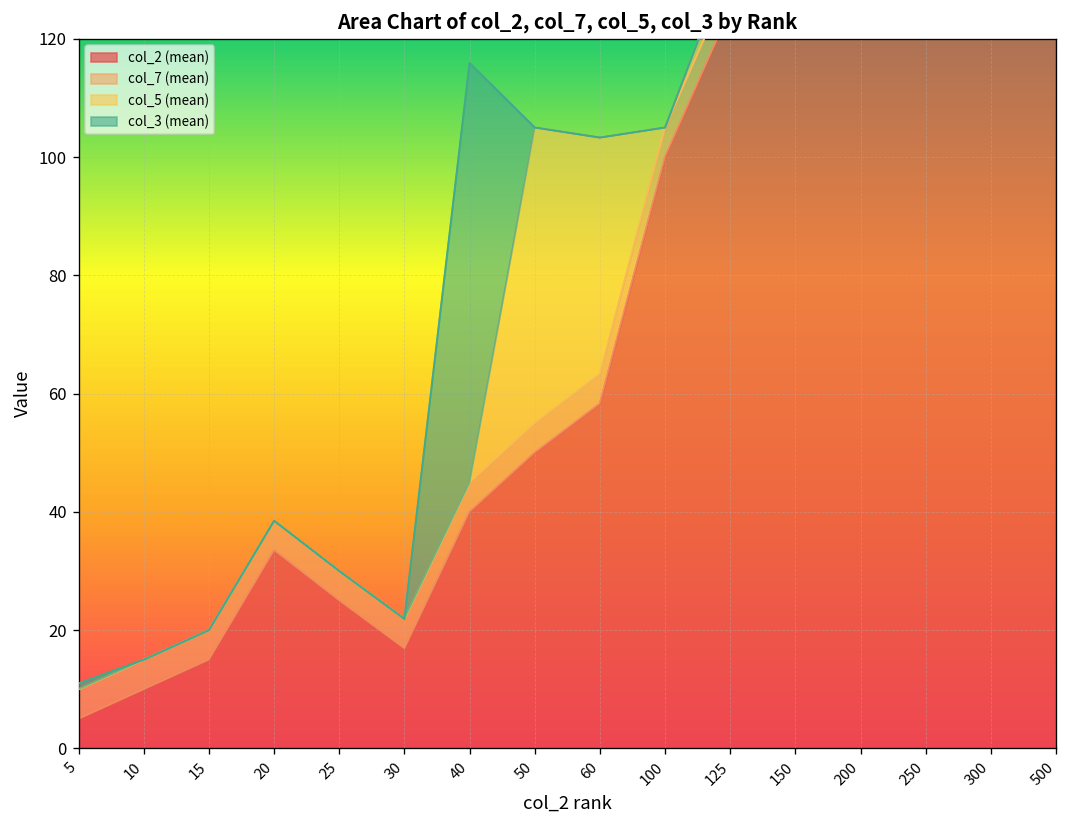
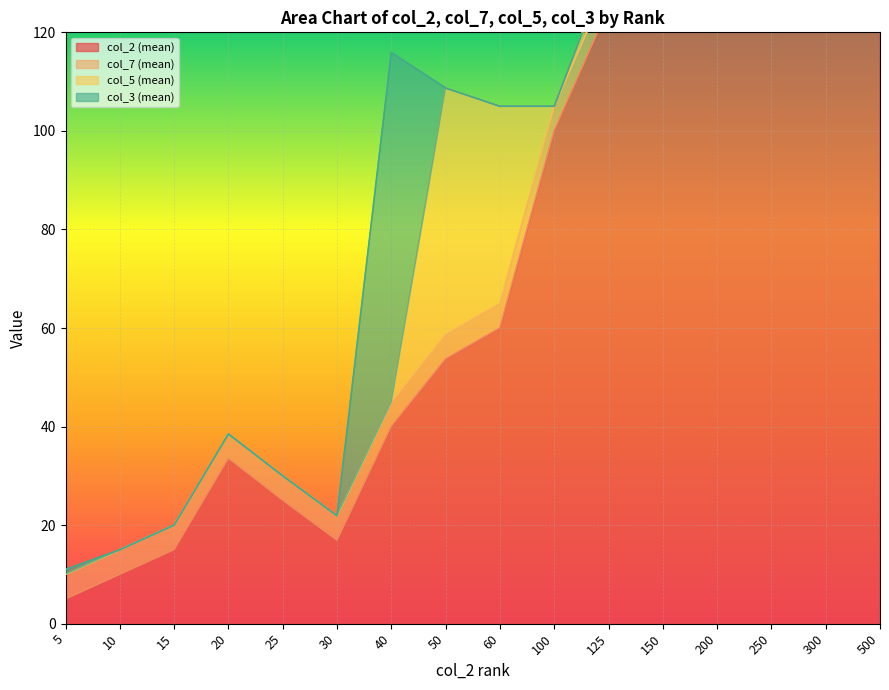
col_2 (mean), 50: 50 -> 54
col_2 (mean), 60: 58 -> 60
